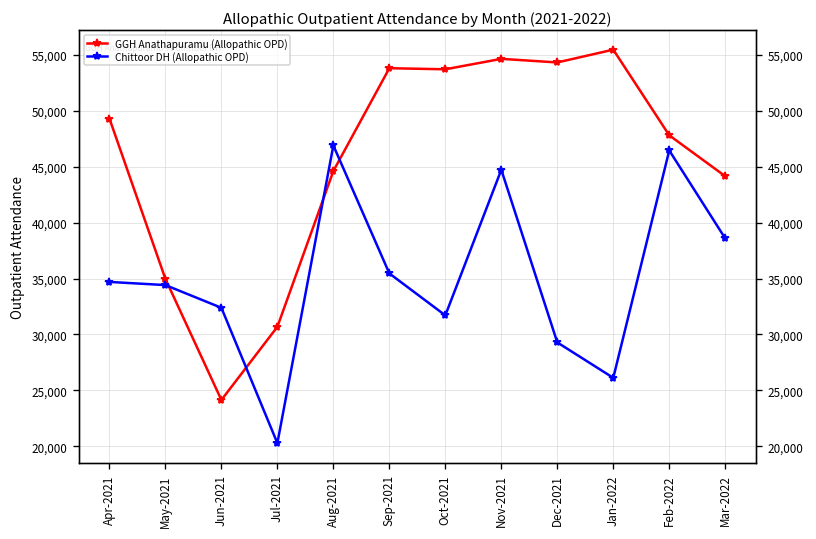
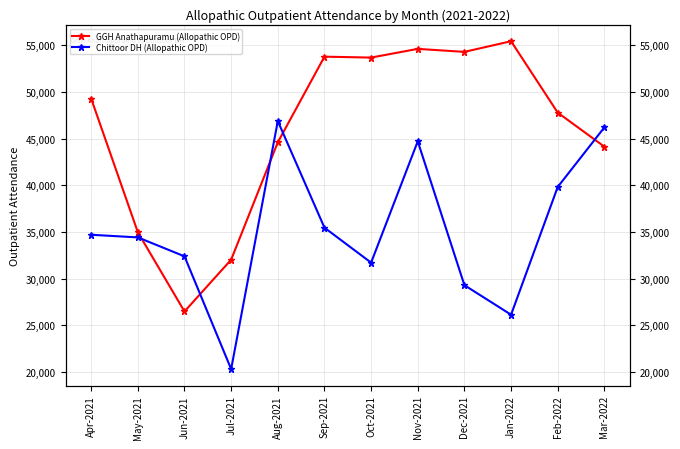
GGH Anathapuramu (Allopathic OPD), Jun-2021: 24,000 -> 26,000
GGH Anathapuramu (Allopathic OPD), Jul-2021: 31,000 -> 32,000
Chittoor DH (Allopathic OPD), Feb-2022: 46,000 -> 40,000
Chittoor DH (Allopathic OPD), Mar-2022: 39,000 -> 46,000
